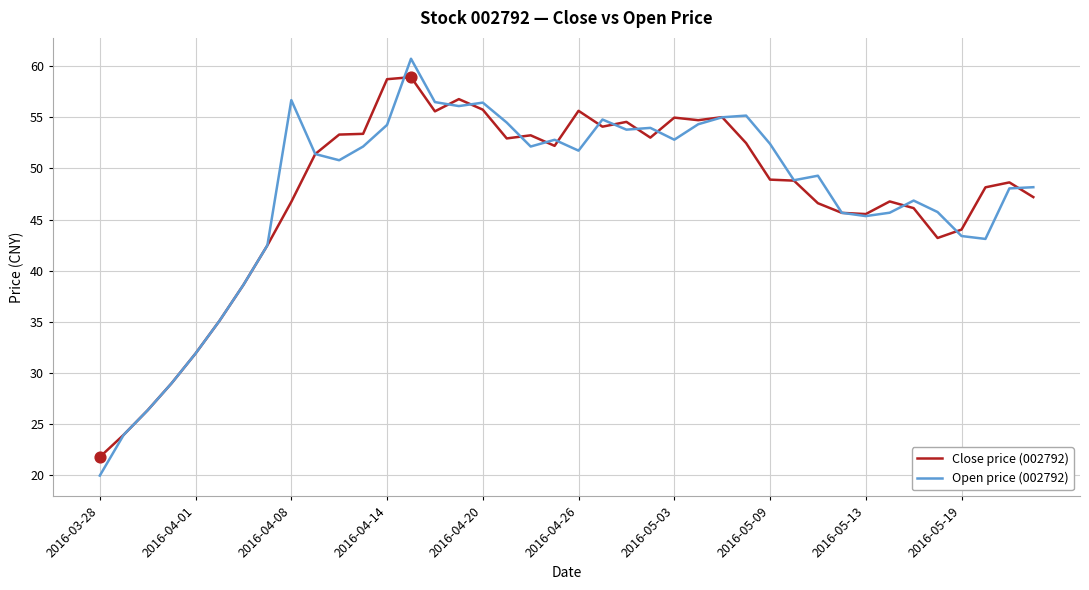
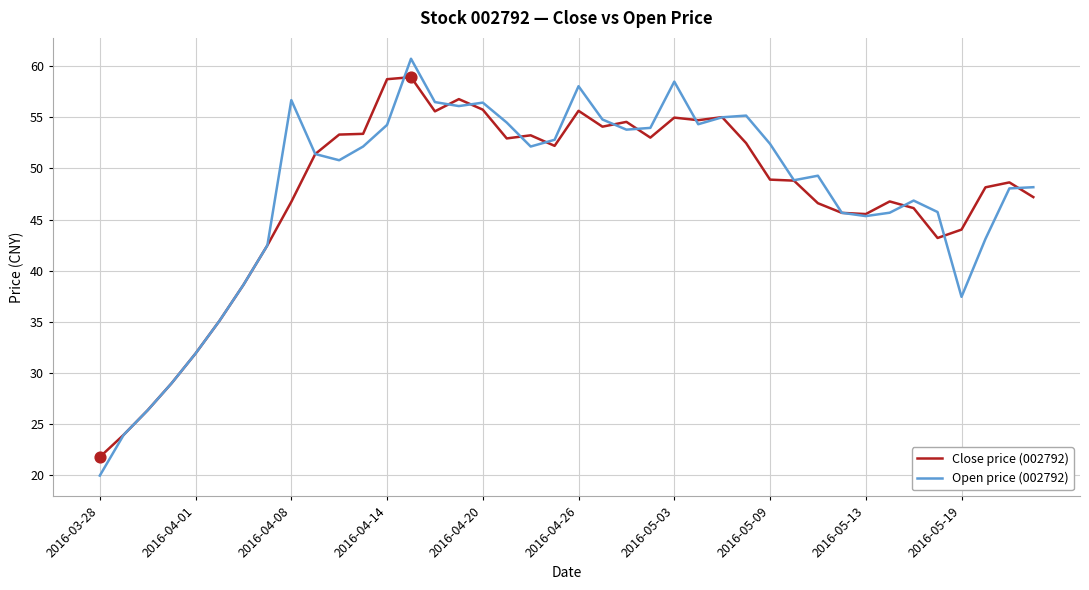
Open price (002792), 2016-04-26: 51.7 -> 58.0
Open price (002792), 2016-05-03: 52.8 -> 58.5
Open price (002792), 2016-05-19: 43.4 -> 37.4
